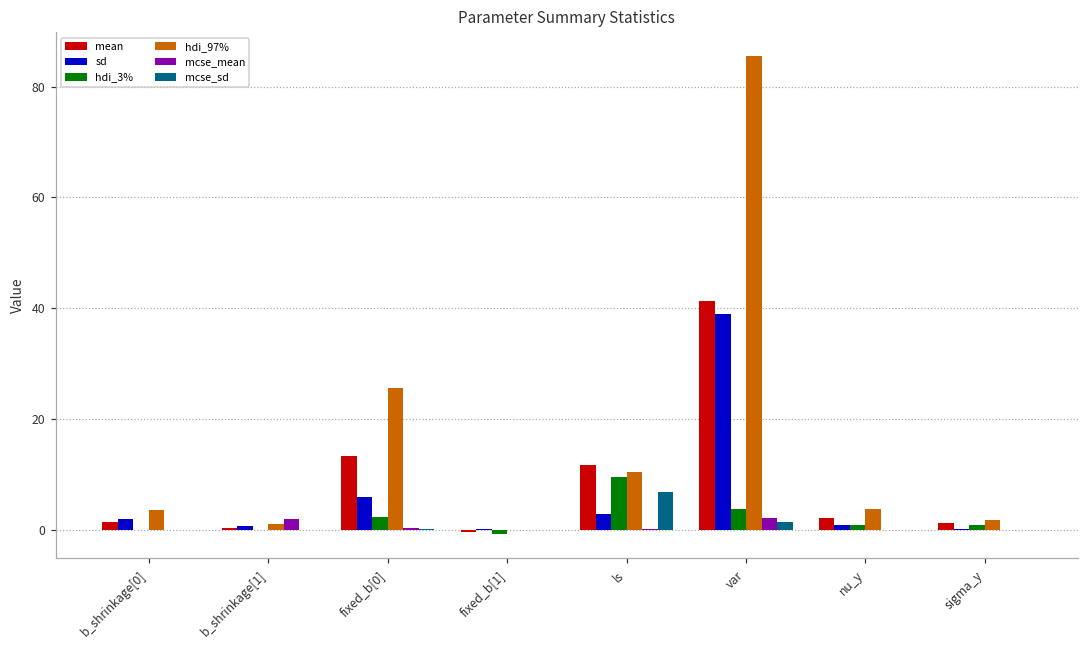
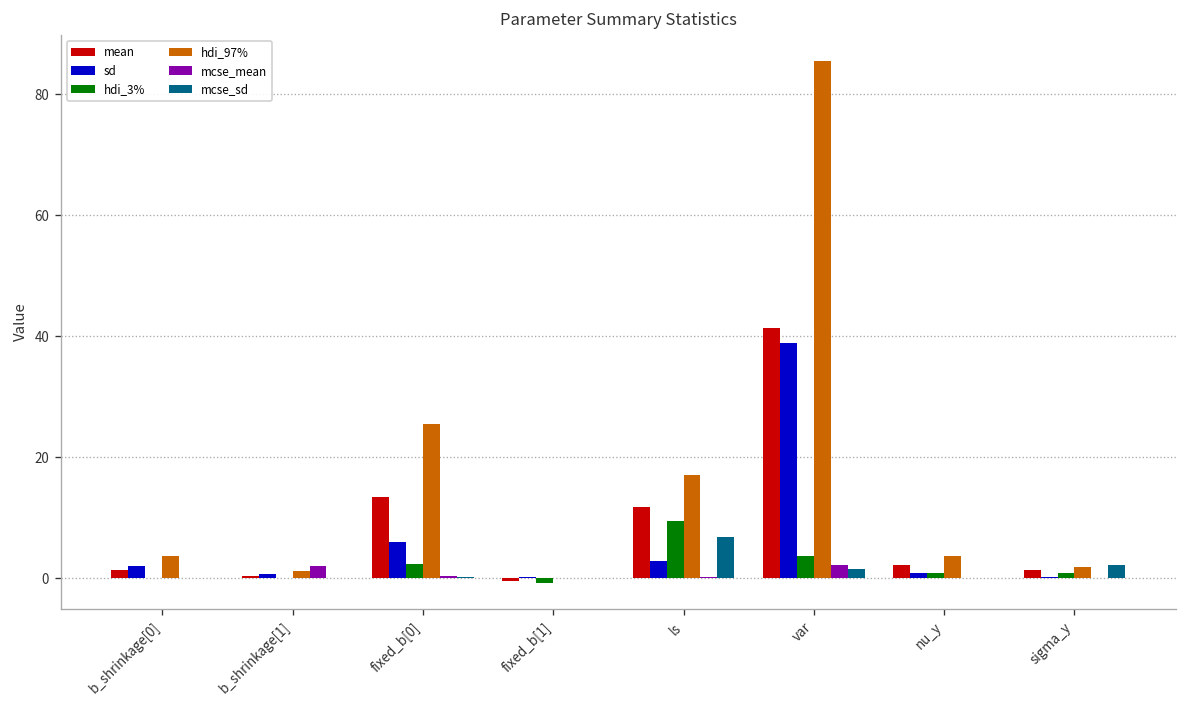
hdi_97%, ls: 10 -> 17
mcse_sd, sigma_y: 0 -> 2
